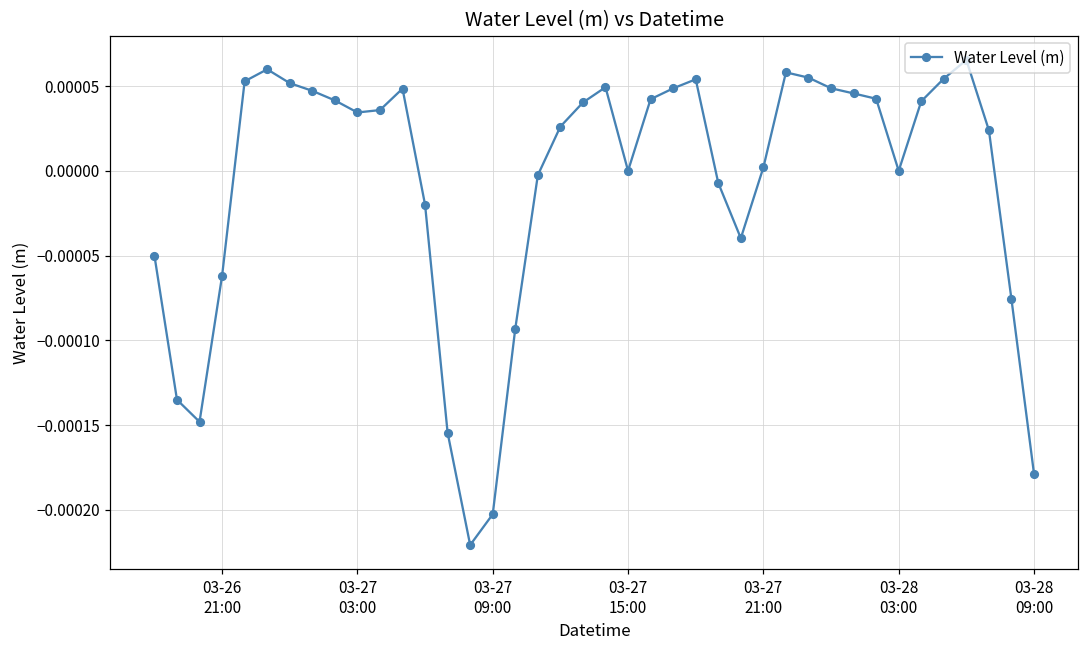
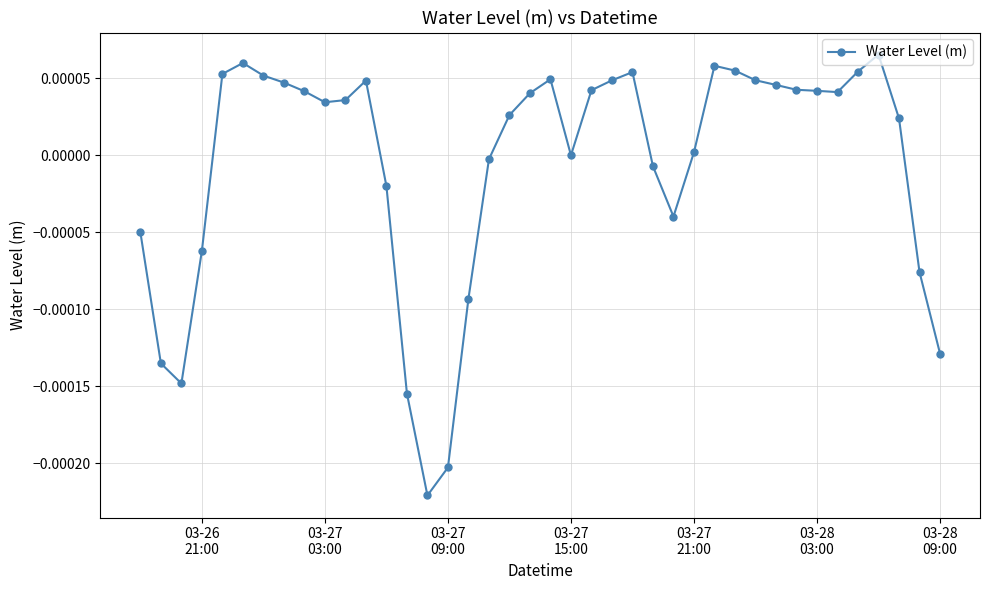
03-28 03:00: 0.00000 -> 0.00004
03-28 09:00: -0.000179 -> -0.000129
